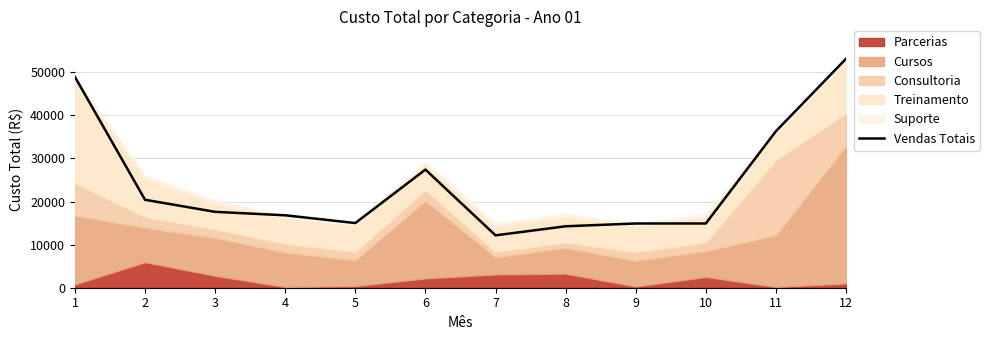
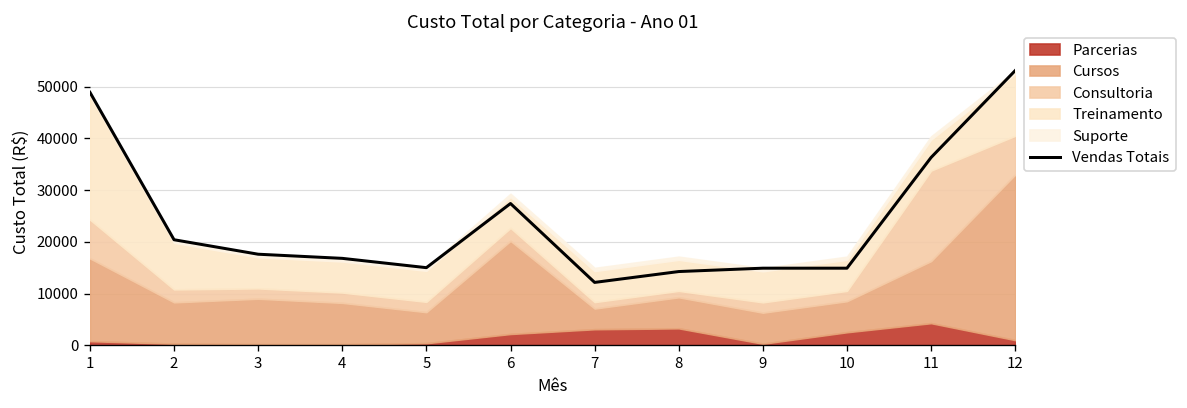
Parcerias, 2: 6000 -> 0
Parcerias, 3: 3000 -> 0
Parcerias, 11: 0 -> 4000
